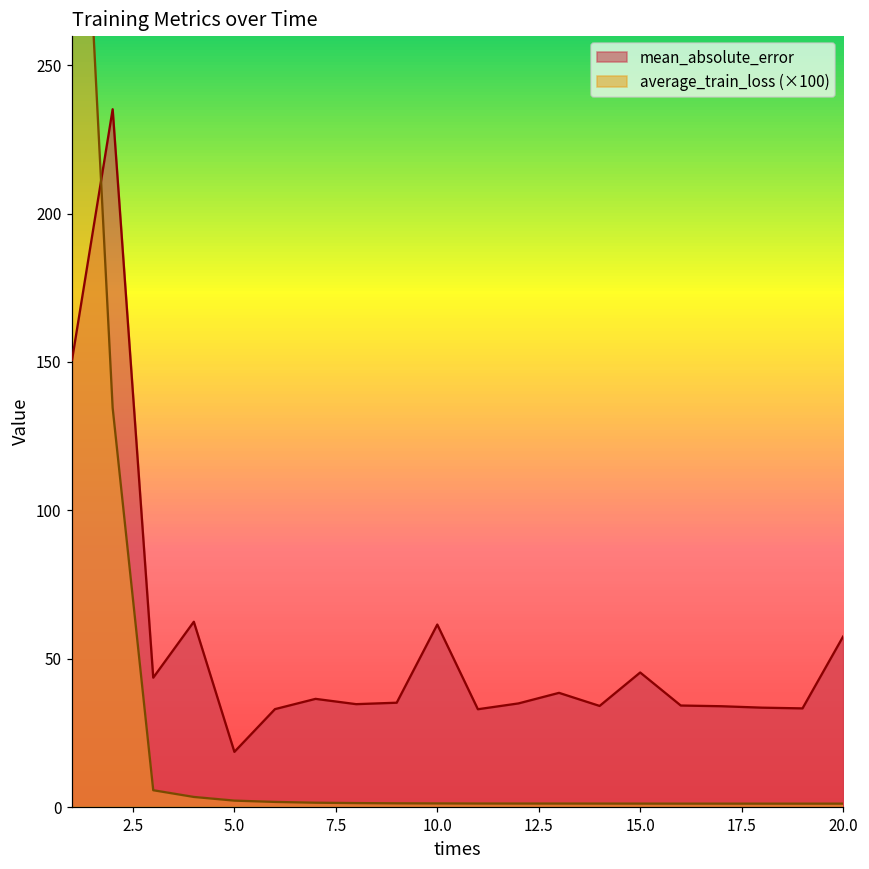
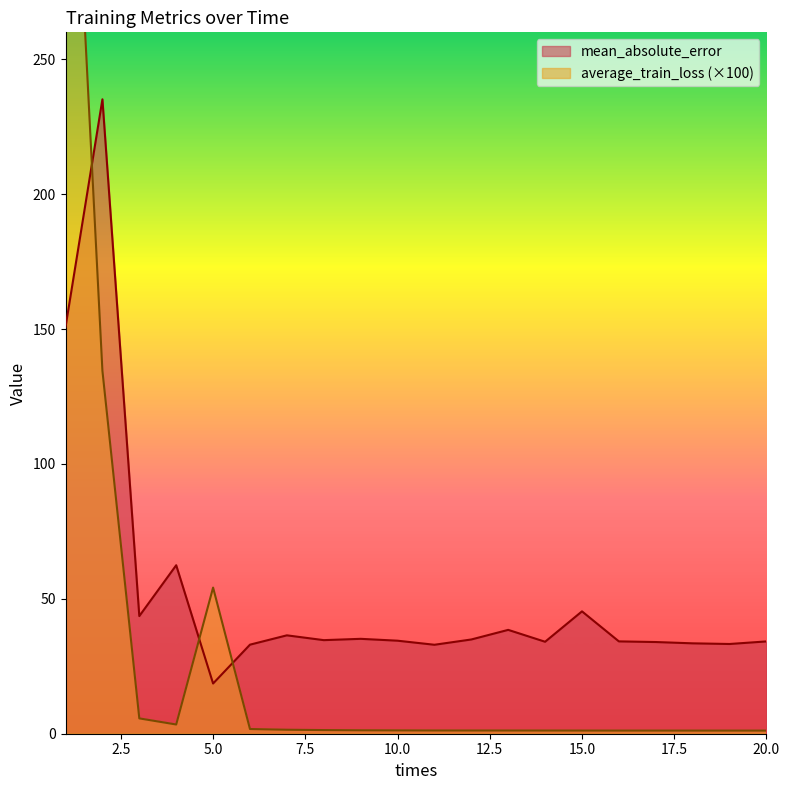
average_train_loss (×100), 5.0: 2 -> 54
mean_absolute_error, 10.0: 62 -> 34
mean_absolute_error, 20.0: 57 -> 34
